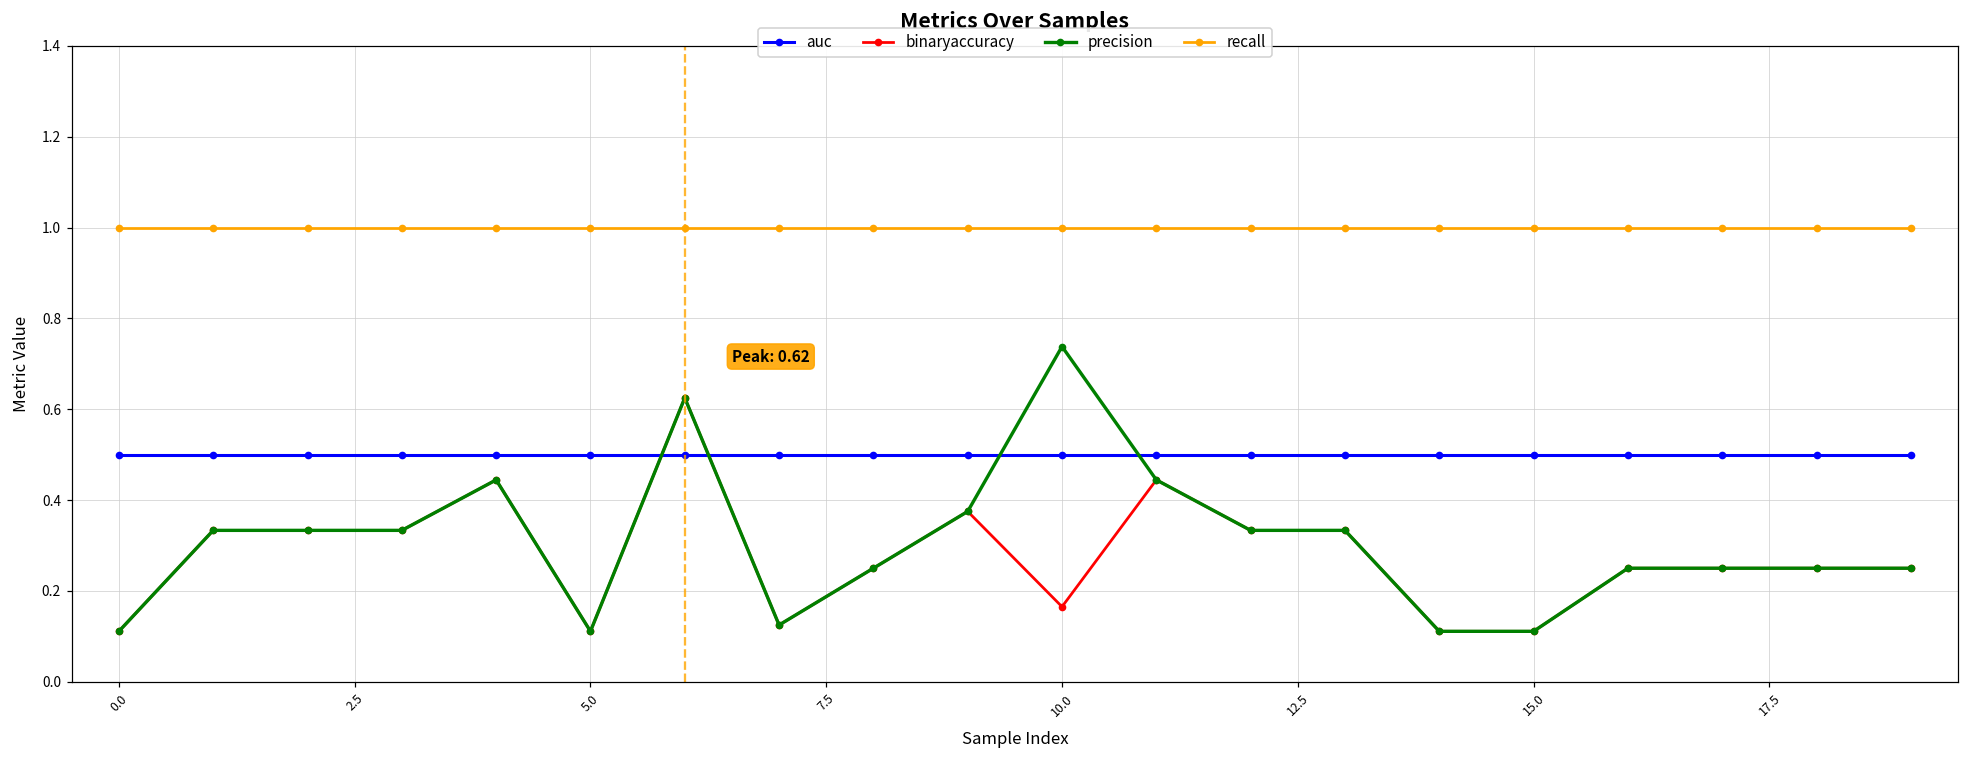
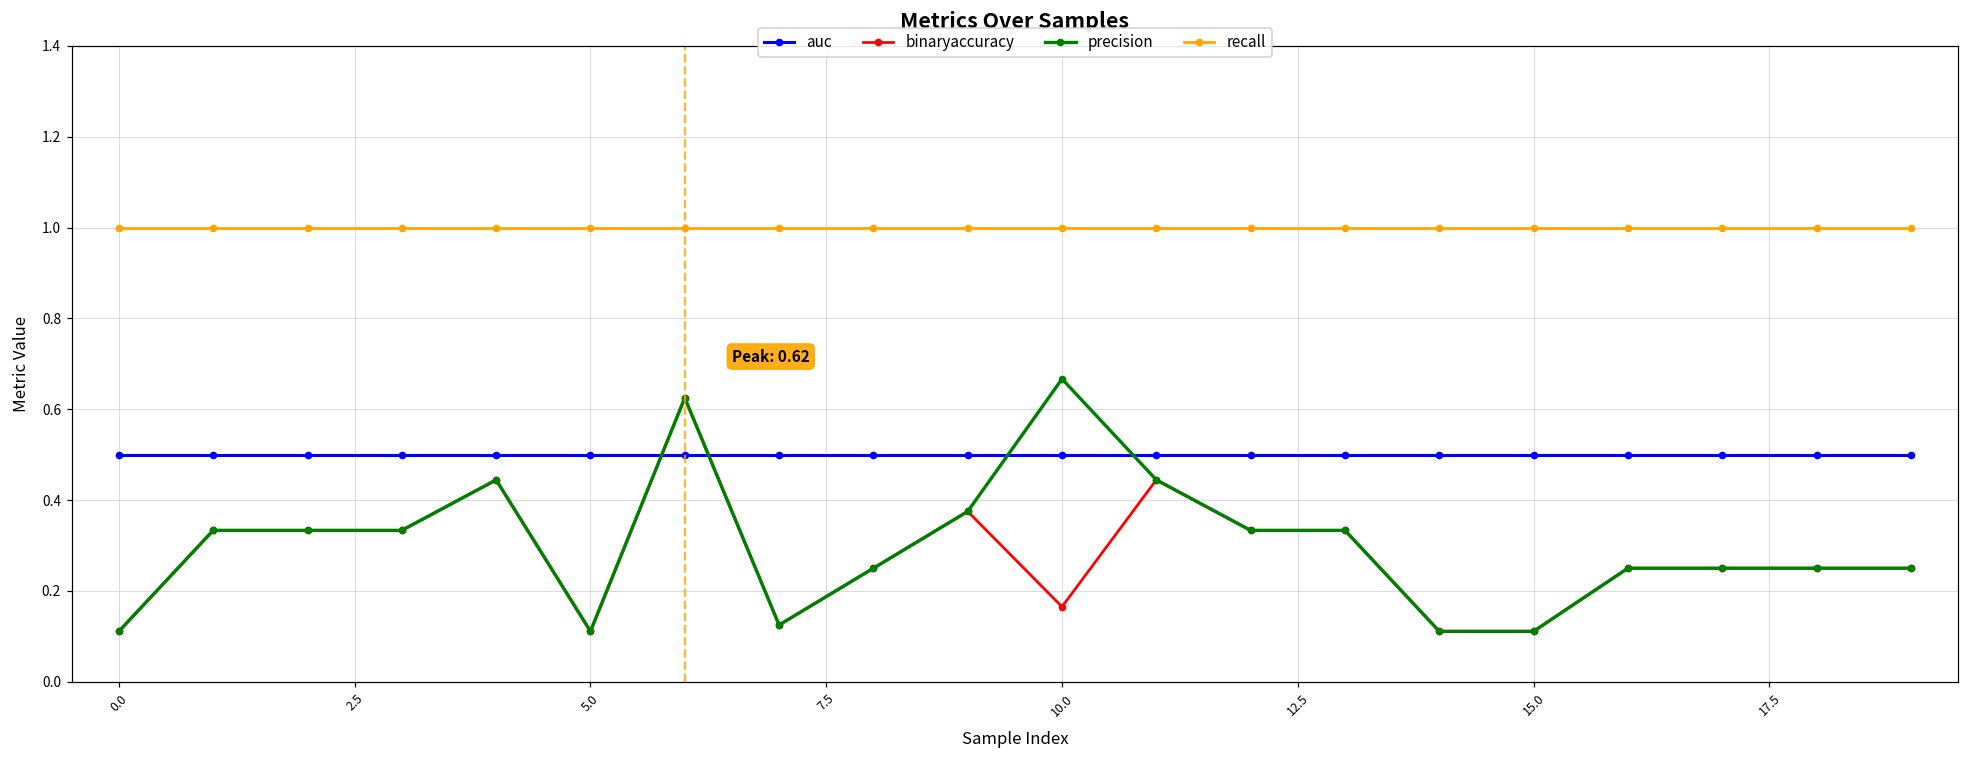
precision, 10.0: 0.74 -> 0.67
